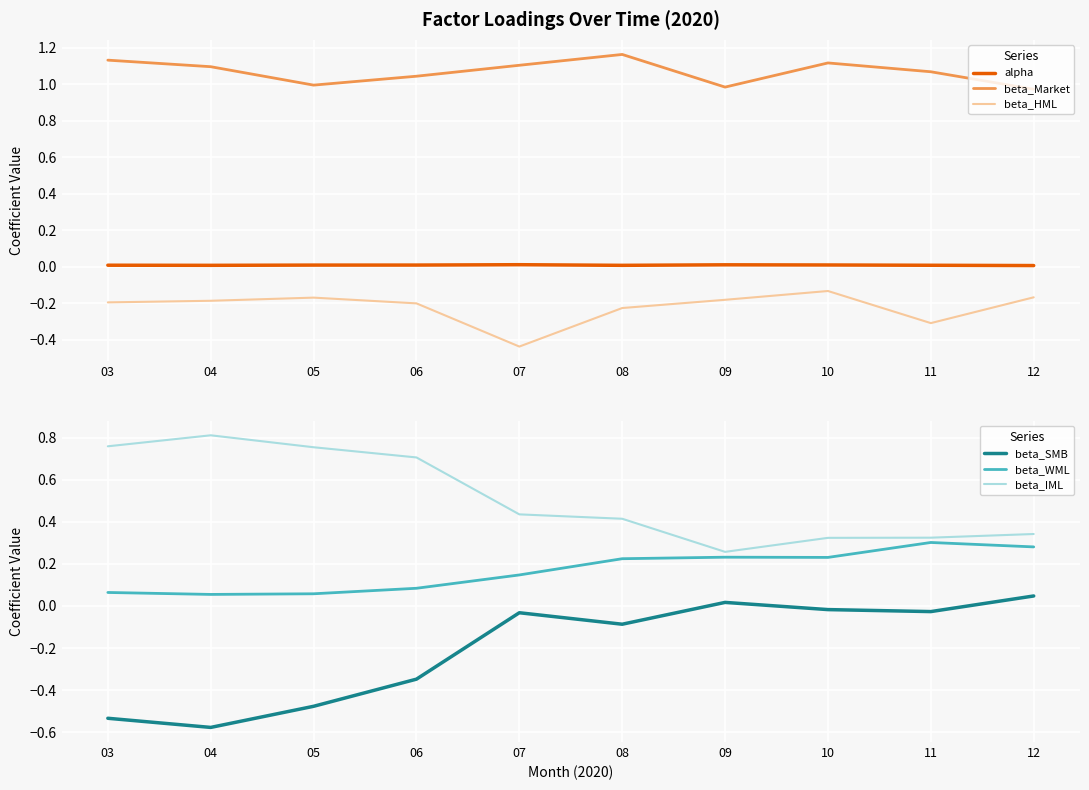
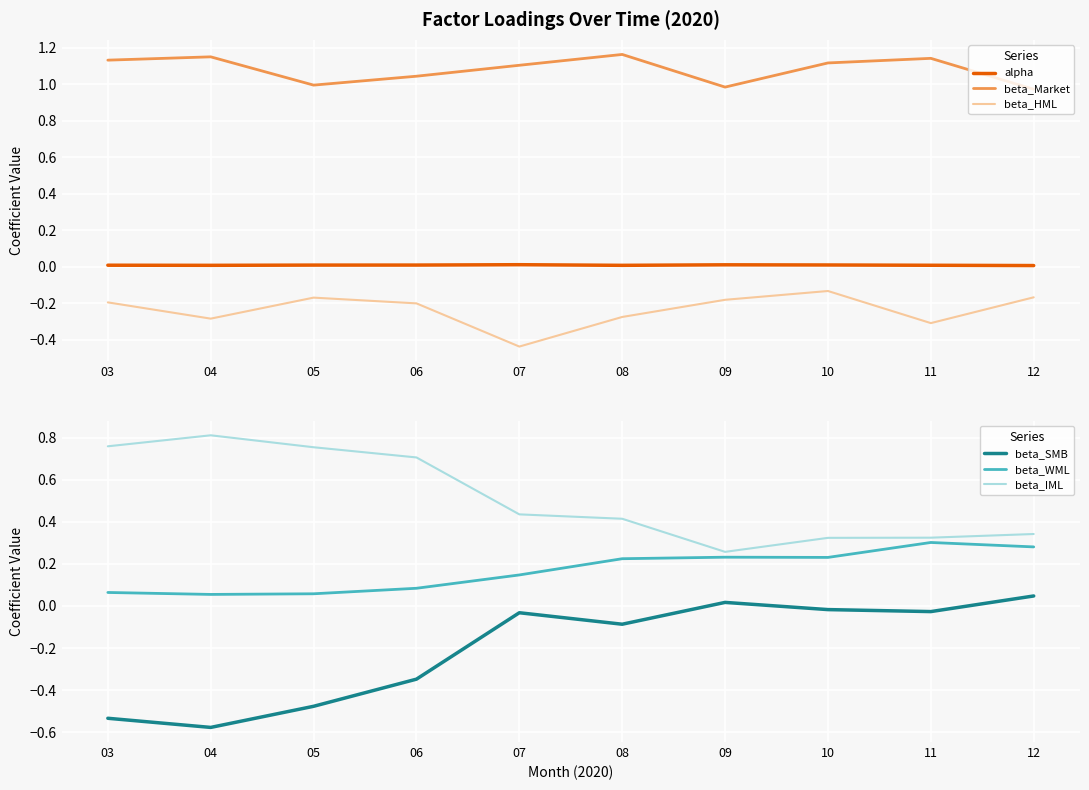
Factor Loadings Over Time (2020), beta_Market, 04: 1.09 -> 1.15
Factor Loadings Over Time (2020), beta_HML, 04: -0.19 -> -0.28
Factor Loadings Over Time (2020), beta_HML, 08: -0.23 -> -0.28
Factor Loadings Over Time (2020), beta_Market, 11: 1.07 -> 1.14
